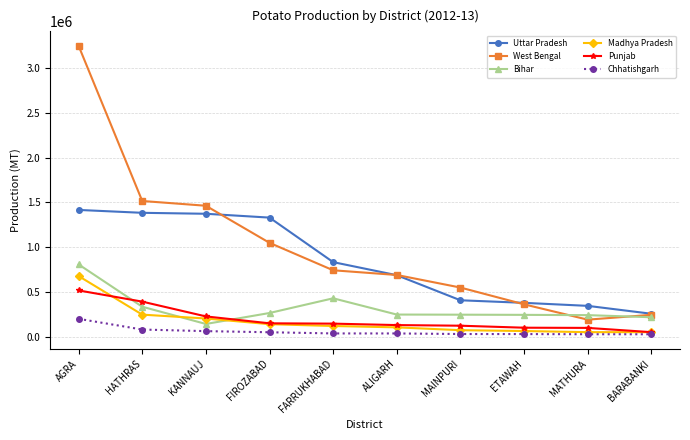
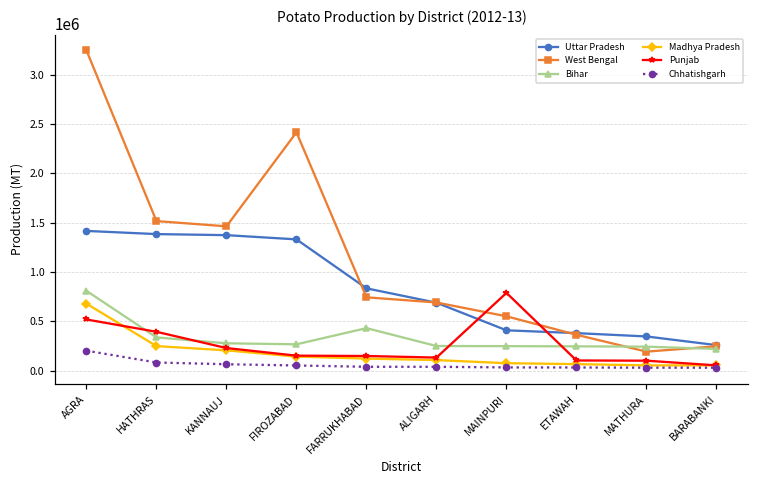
Bihar, KANNAUJ: 100000 -> 300000
West Bengal, FIROZABAD: 1100000 -> 2400000
Punjab, MAINPURI: 100000 -> 800000
